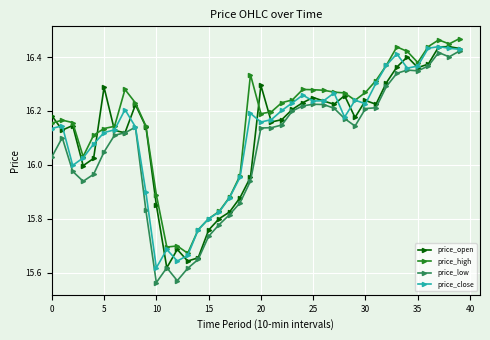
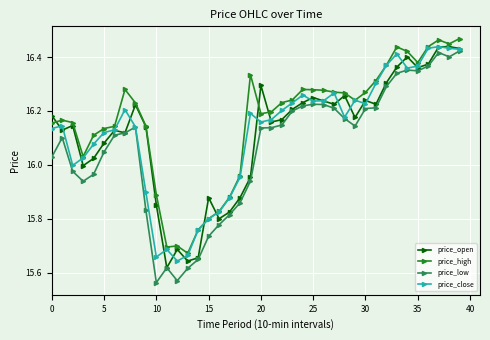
price_open, 5: 16.29 -> 16.08
price_close, 10: 15.62 -> 15.66
price_open, 15: 15.76 -> 15.88
